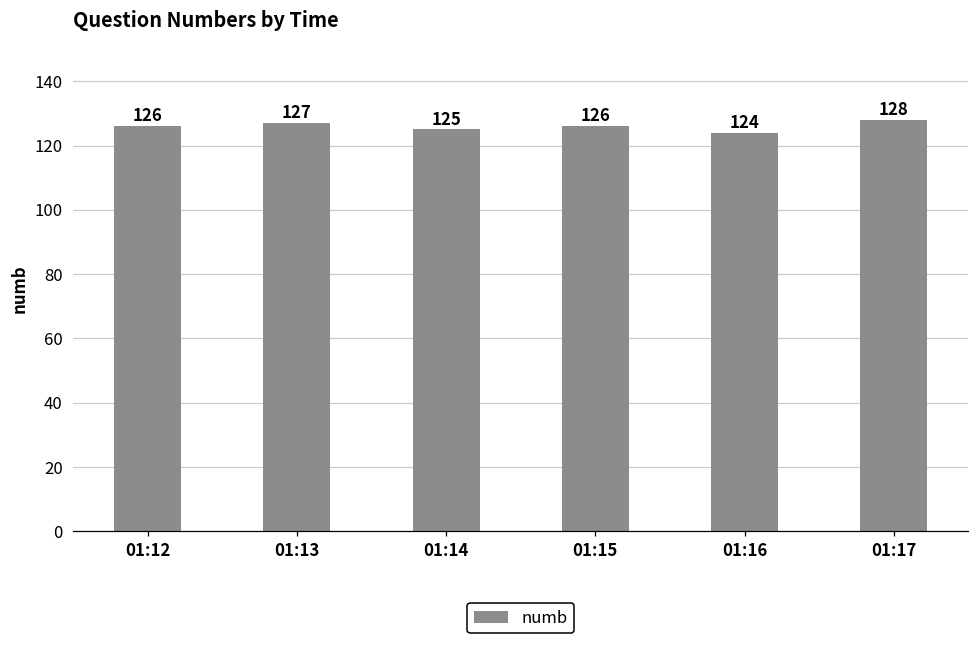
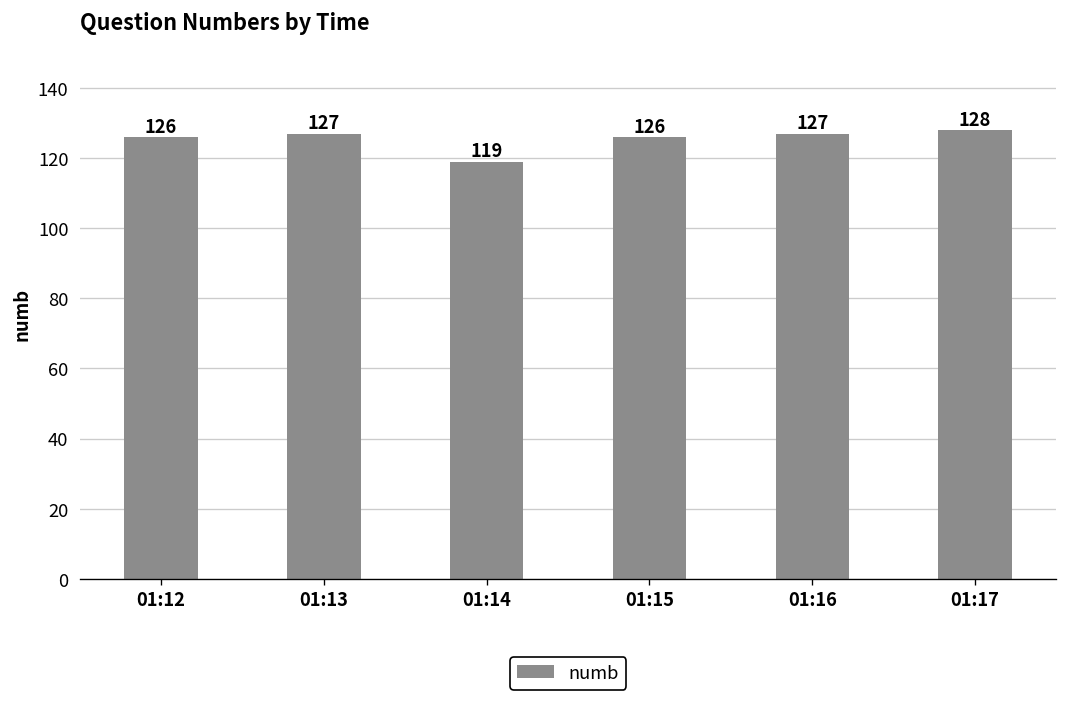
01:14: 125 -> 119
01:16: 124 -> 127
